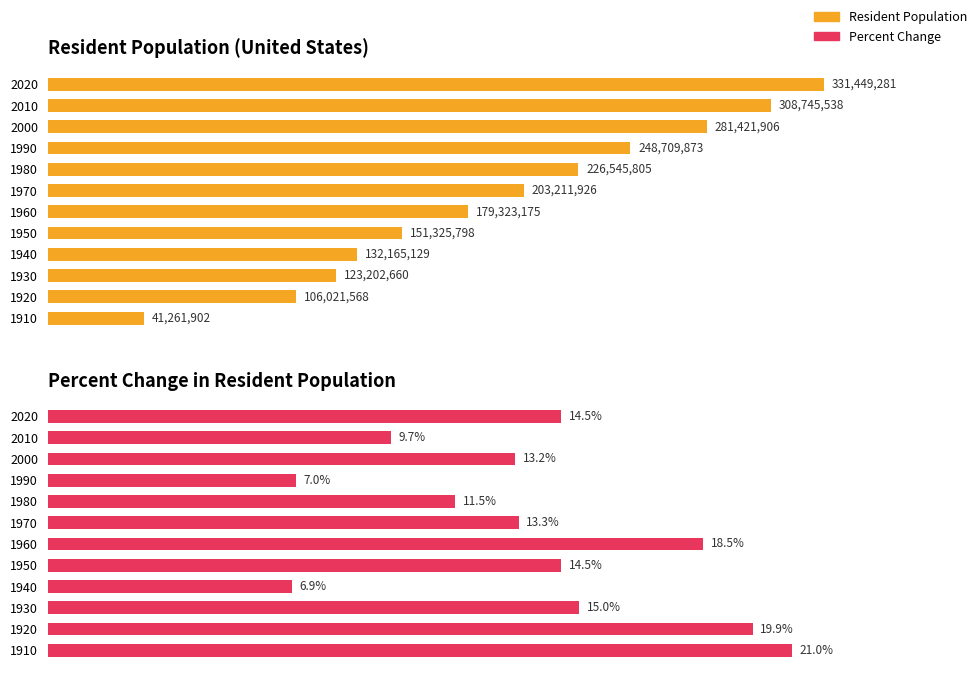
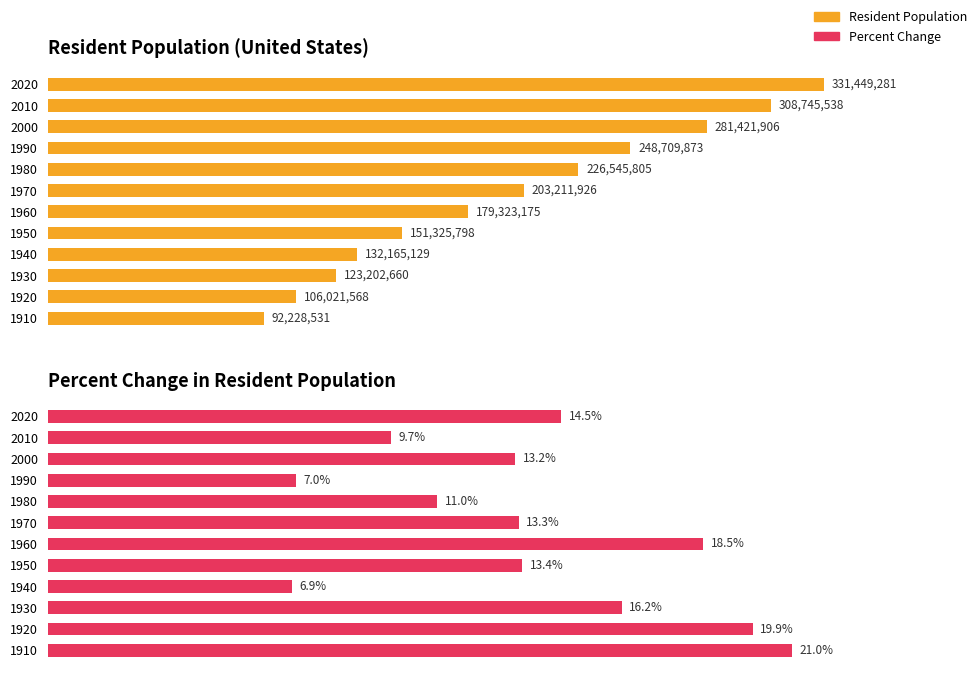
Resident Population (United States), 1910: 41,261,902 -> 92,228,531
Percent Change in Resident Population, 1980: 11.5% -> 11.0%
Percent Change in Resident Population, 1950: 14.5% -> 13.4%
Percent Change in Resident Population, 1930: 15.0% -> 16.2%
